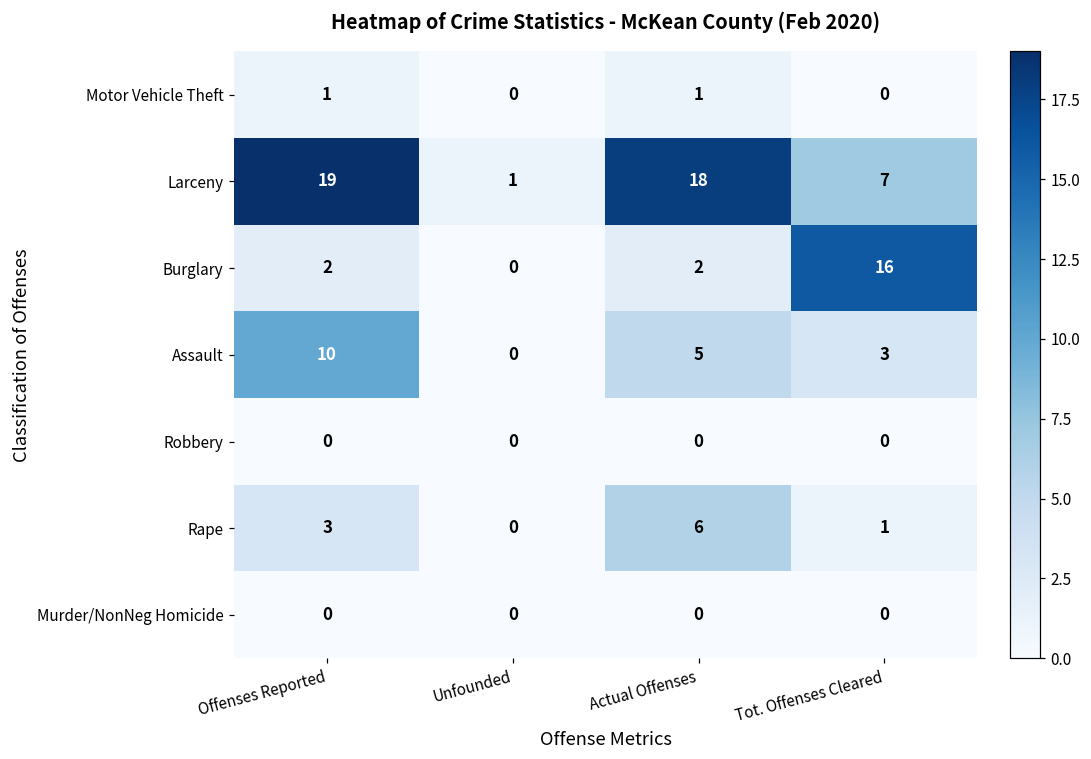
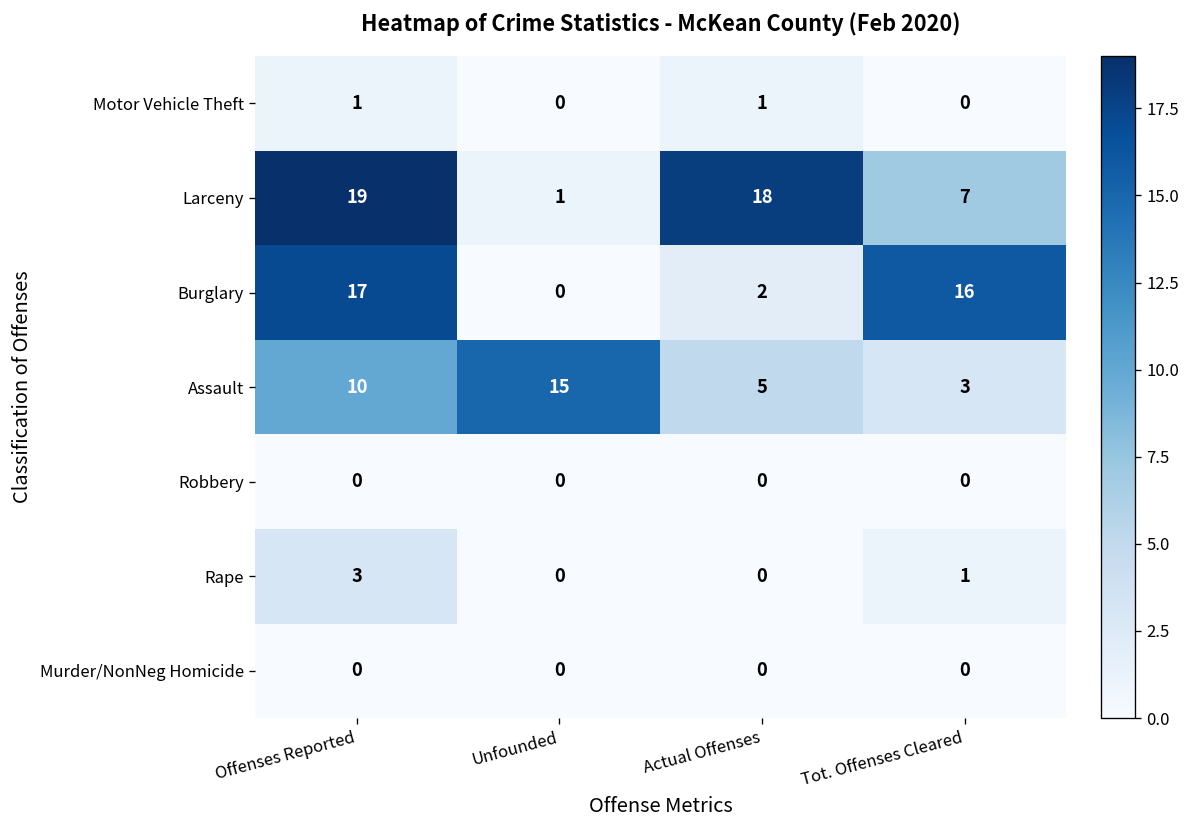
Burglary, Offenses Reported: 2 -> 17
Assault, Unfounded: 0 -> 15
Rape, Actual Offenses: 6 -> 0
